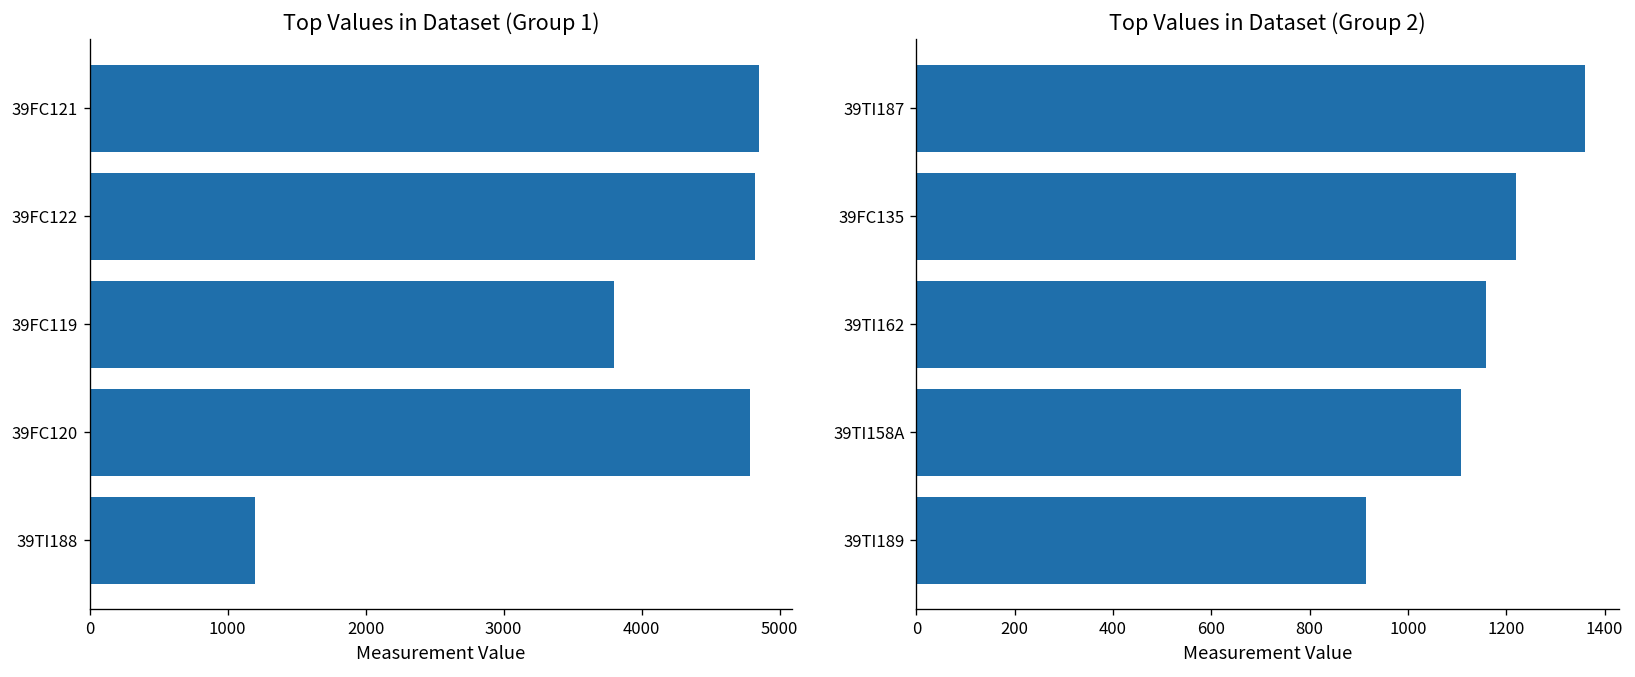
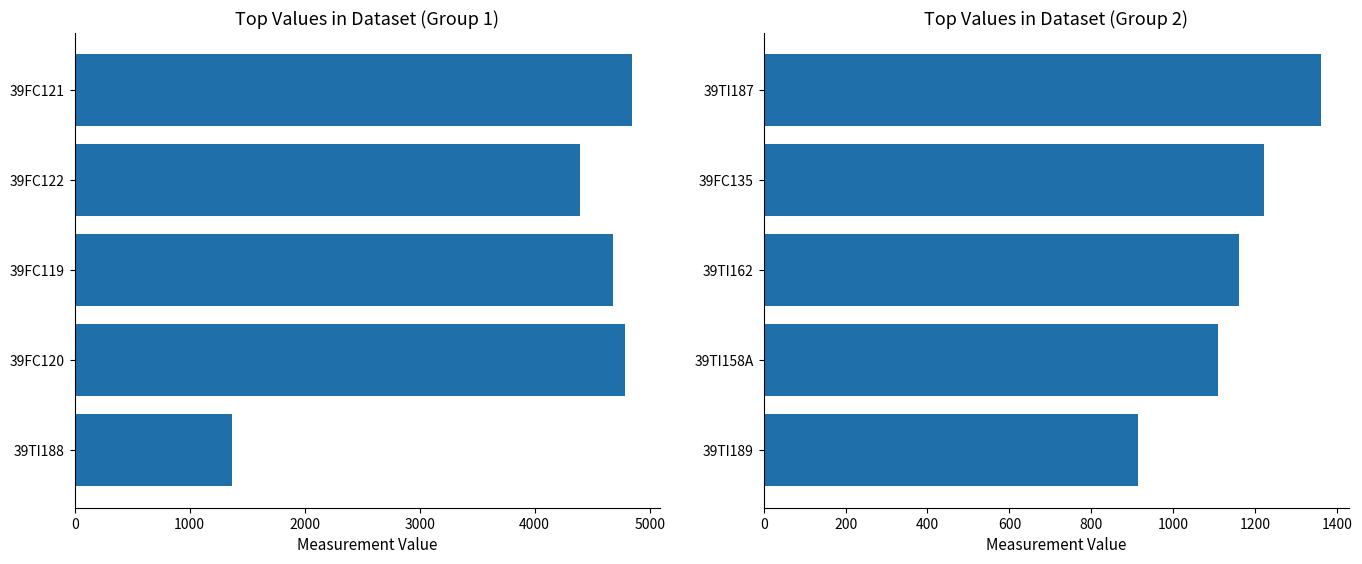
Top Values in Dataset (Group 1), 39FC122: 4820 -> 4390
Top Values in Dataset (Group 1), 39FC119: 3800 -> 4680
Top Values in Dataset (Group 1), 39TI188: 1200 -> 1370
